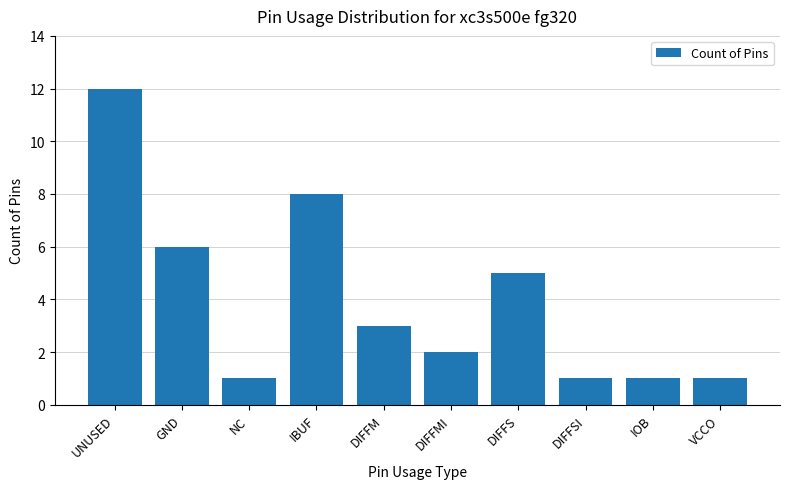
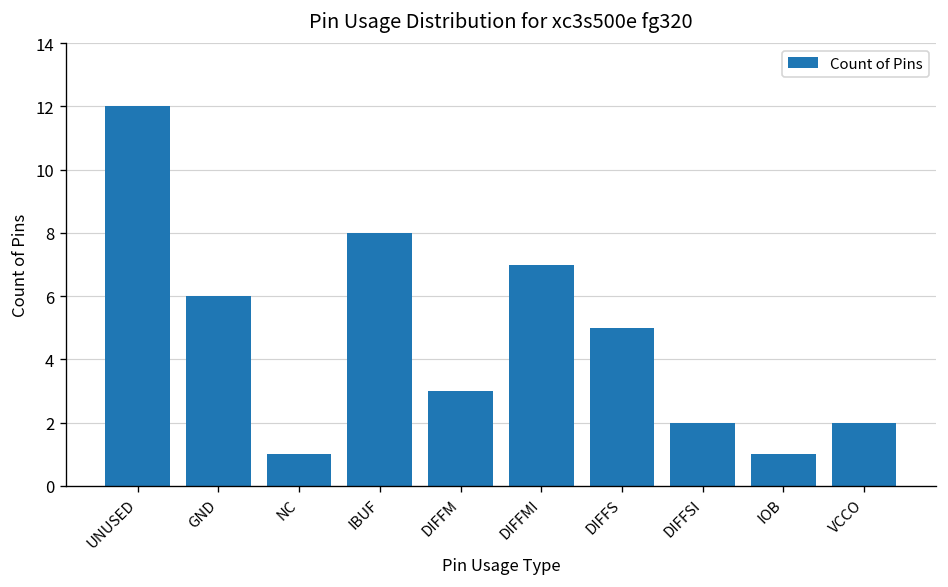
DIFFMI: 2 -> 7
DIFFSI: 1 -> 2
VCCO: 1 -> 2
